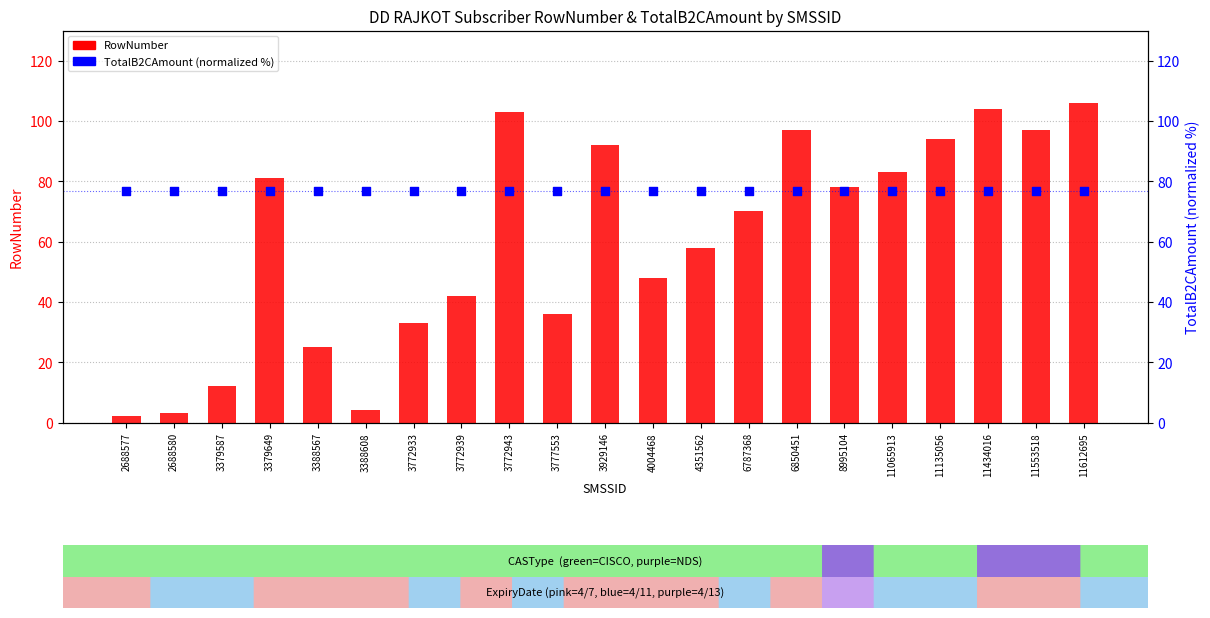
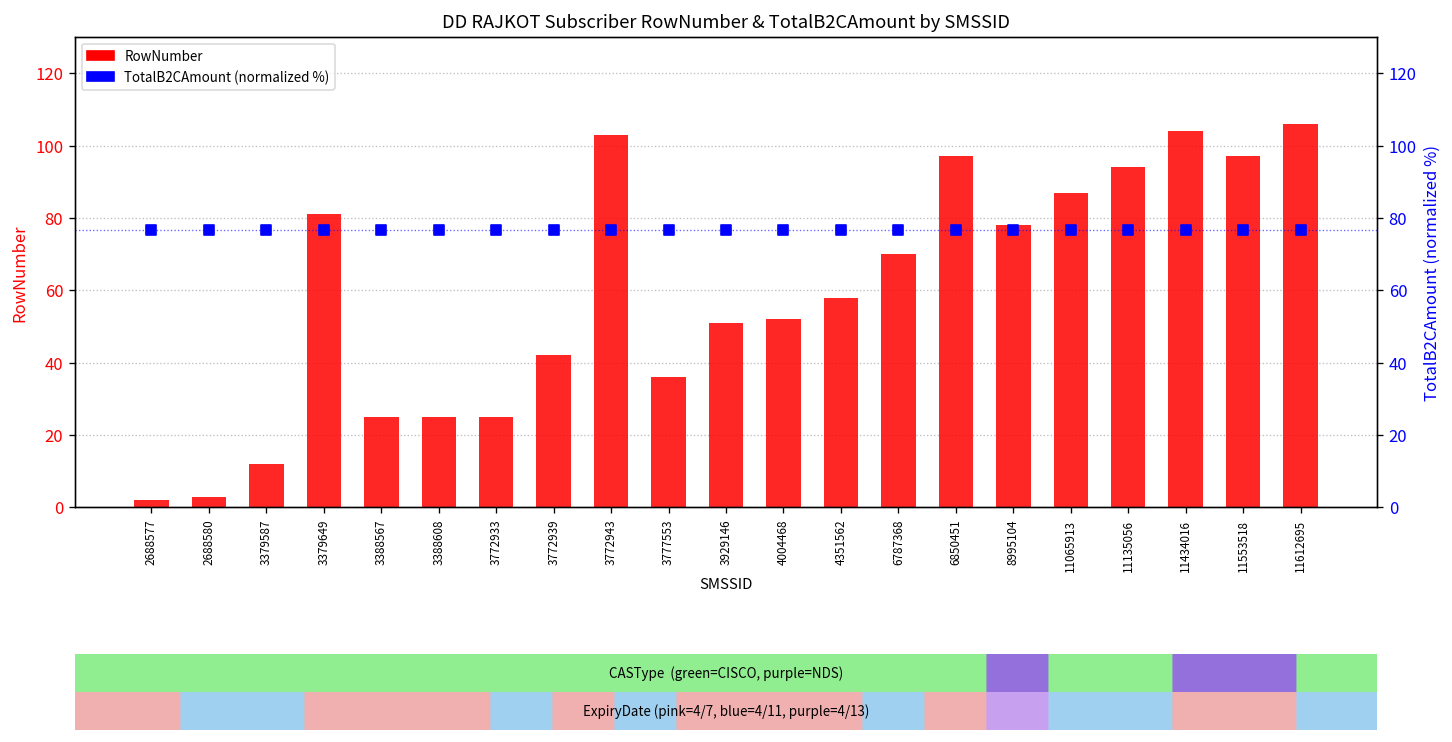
RowNumber, 3388608: 4 -> 25
RowNumber, 3772933: 33 -> 25
RowNumber, 3929146: 92 -> 51
RowNumber, 4004468: 48 -> 52
RowNumber, 11065913: 83 -> 87
